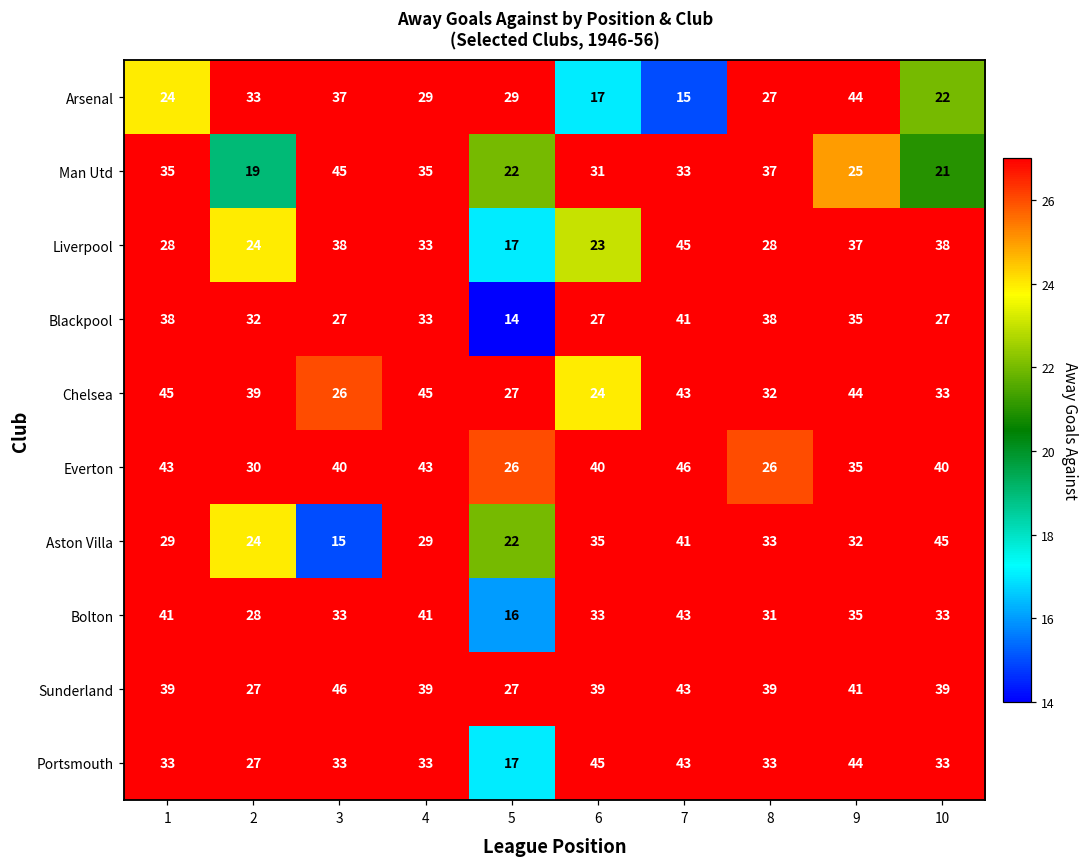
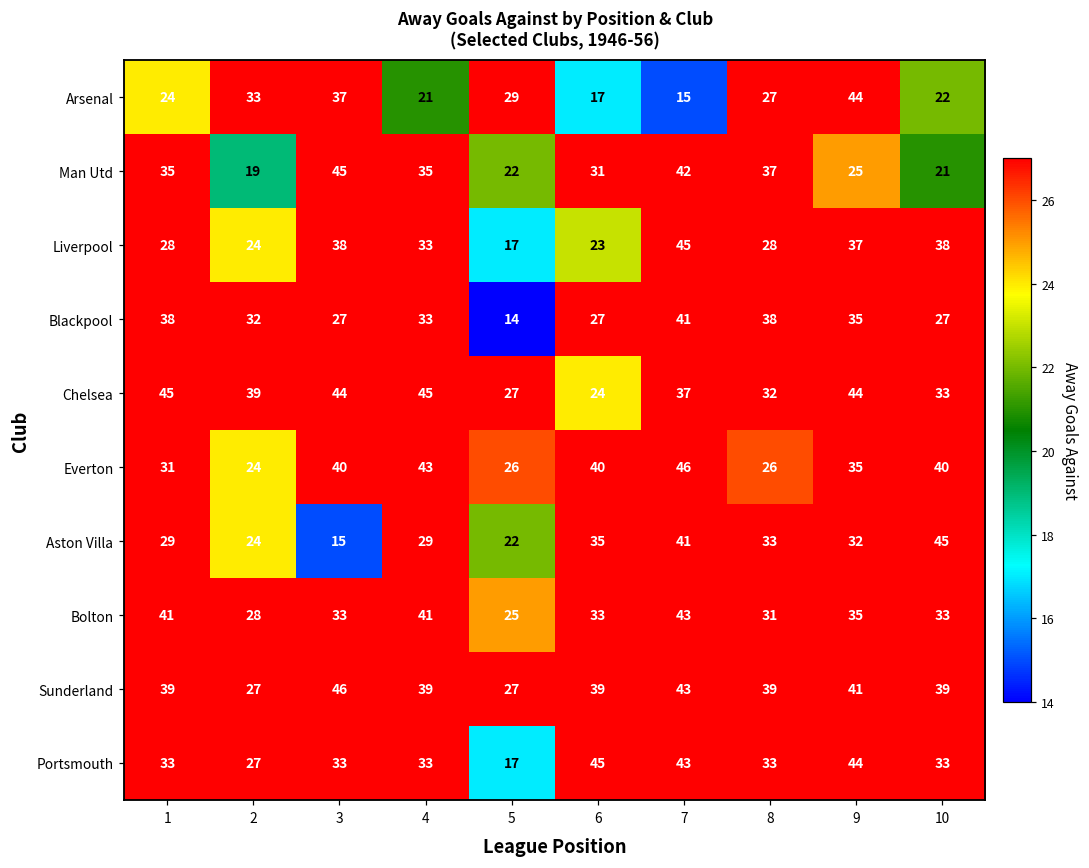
Arsenal, 4: 29 -> 21
Man Utd, 7: 33 -> 42
Chelsea, 3: 26 -> 44
Chelsea, 7: 43 -> 37
Everton, 1: 43 -> 31
Everton, 2: 30 -> 24
Bolton, 5: 16 -> 25
